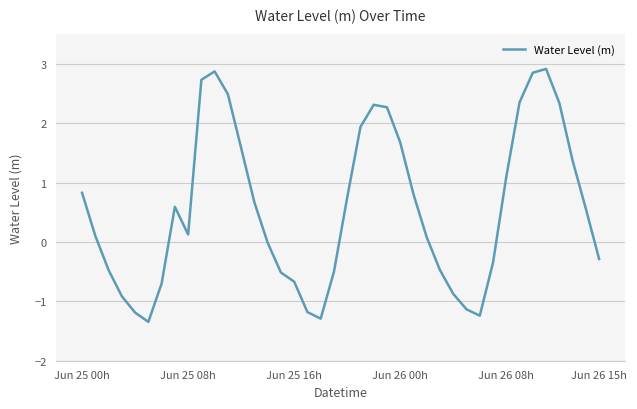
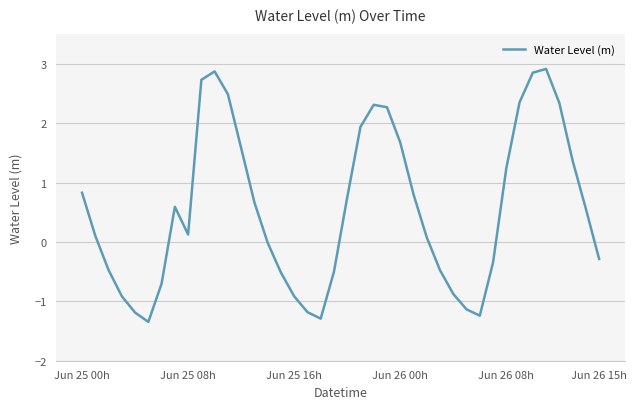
Jun 25 16h: -0.7 -> -0.9
Jun 26 08h: 1.1 -> 1.2
